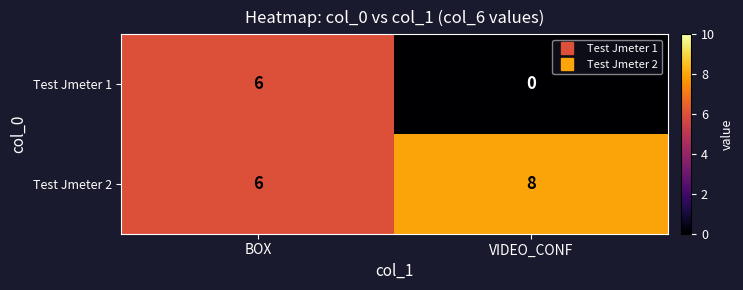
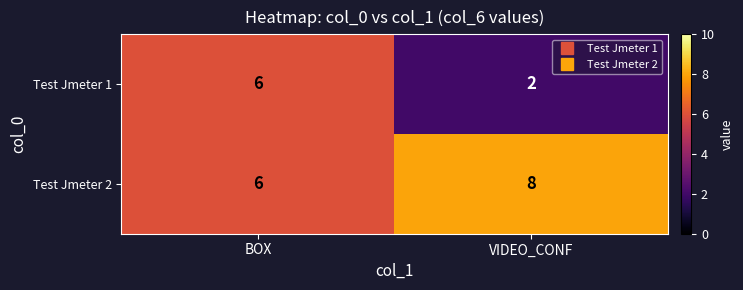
Test Jmeter 1, VIDEO_CONF: 0 -> 2
